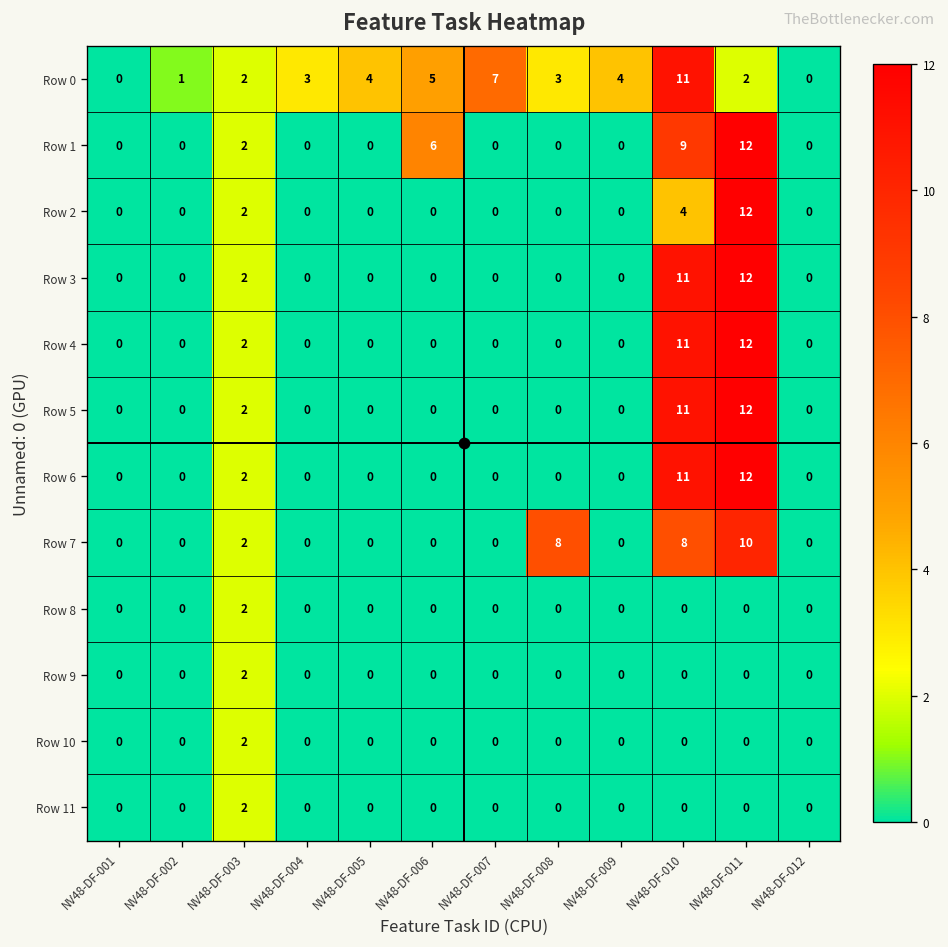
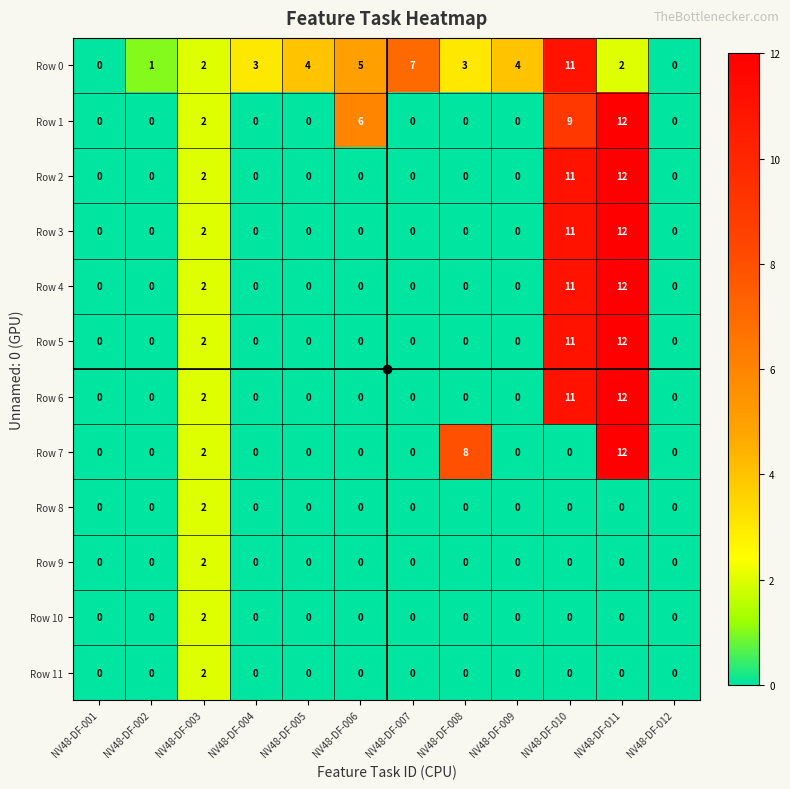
Row 2, NV48-DF-010: 4 -> 11
Row 7, NV48-DF-010: 8 -> 0
Row 7, NV48-DF-011: 10 -> 12
